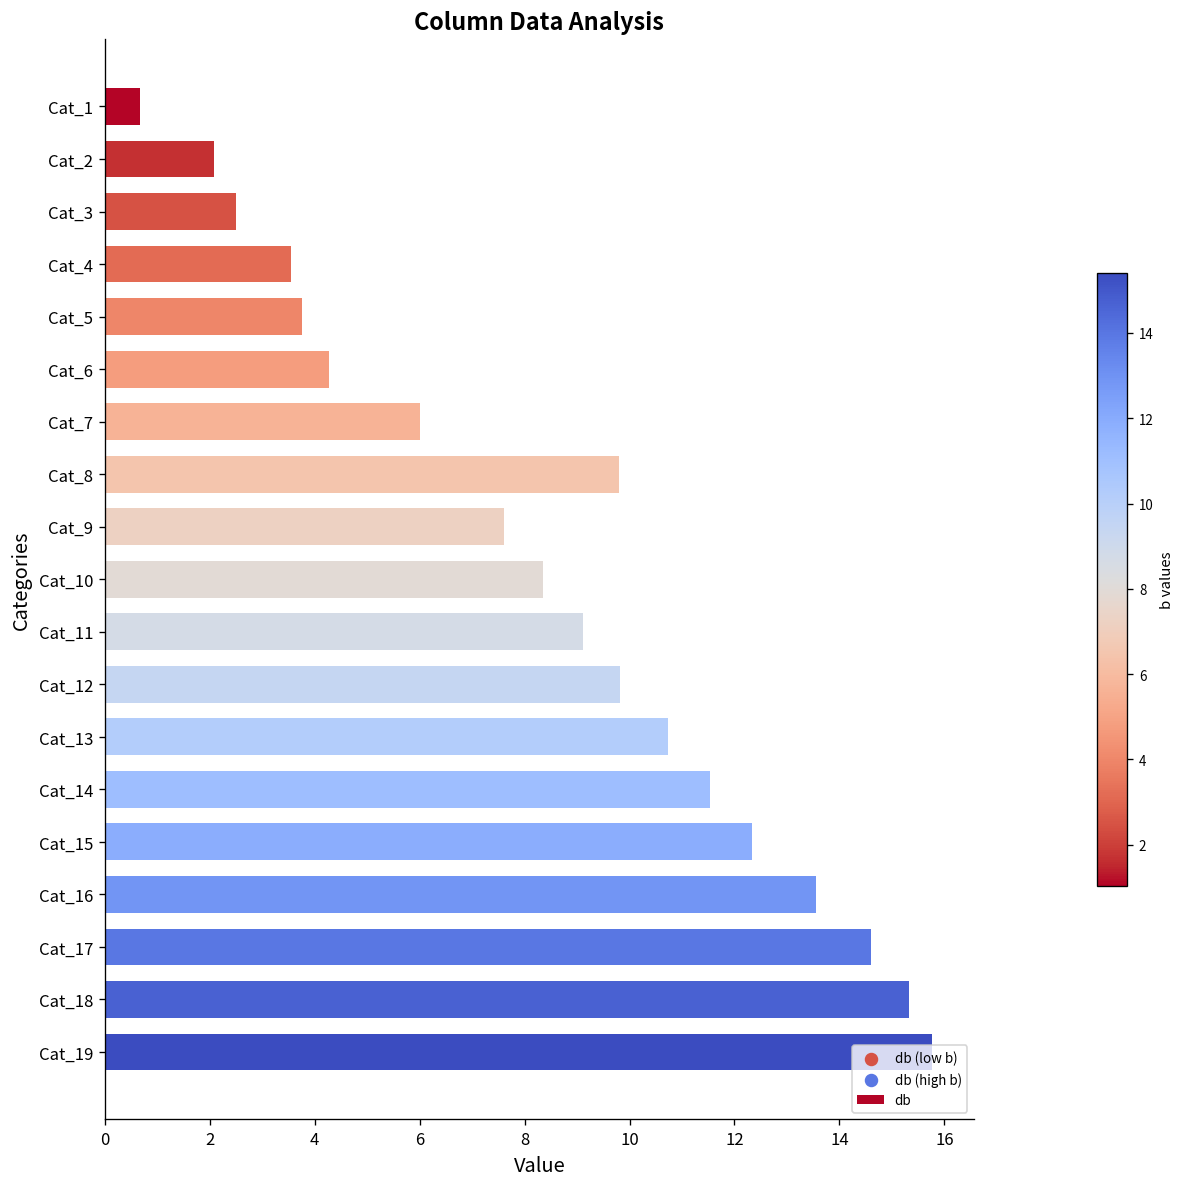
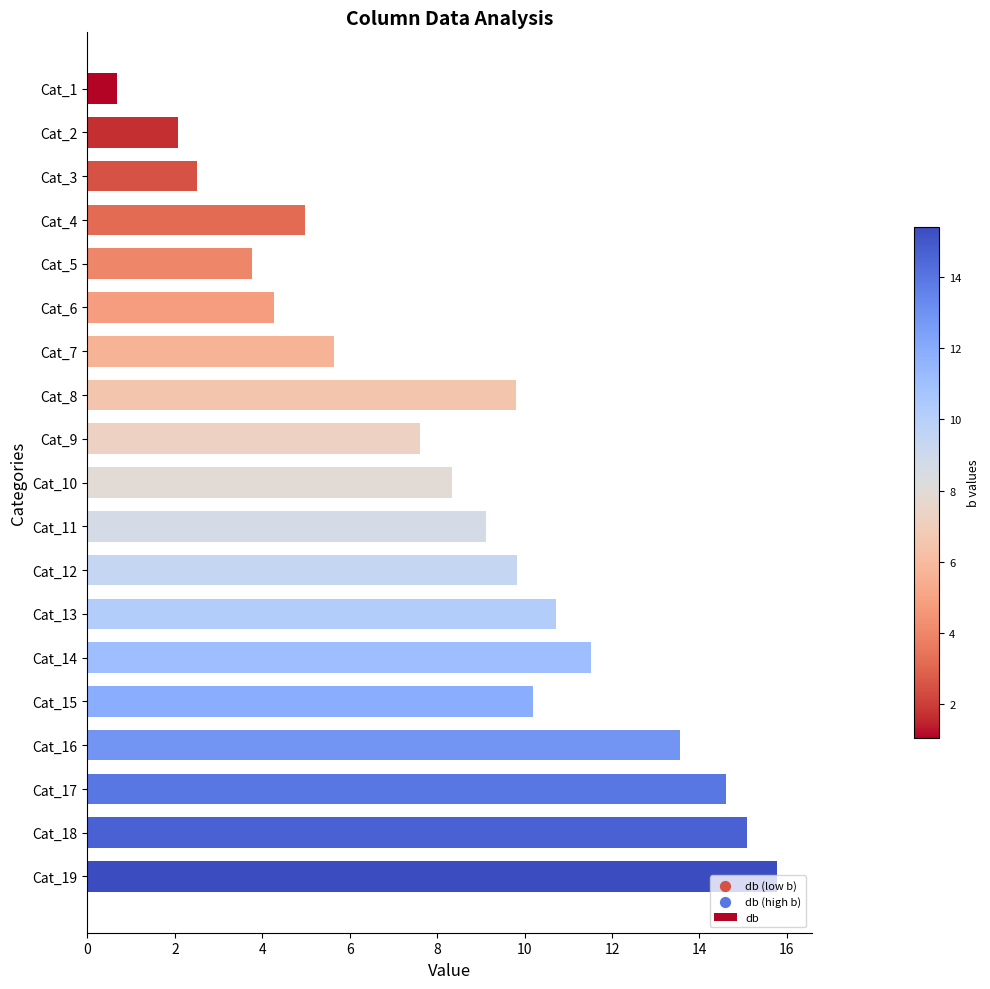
Cat_4: 3.6 -> 5.0
Cat_7: 6.0 -> 5.6
Cat_15: 12.3 -> 10.2
Cat_18: 15.3 -> 15.1
